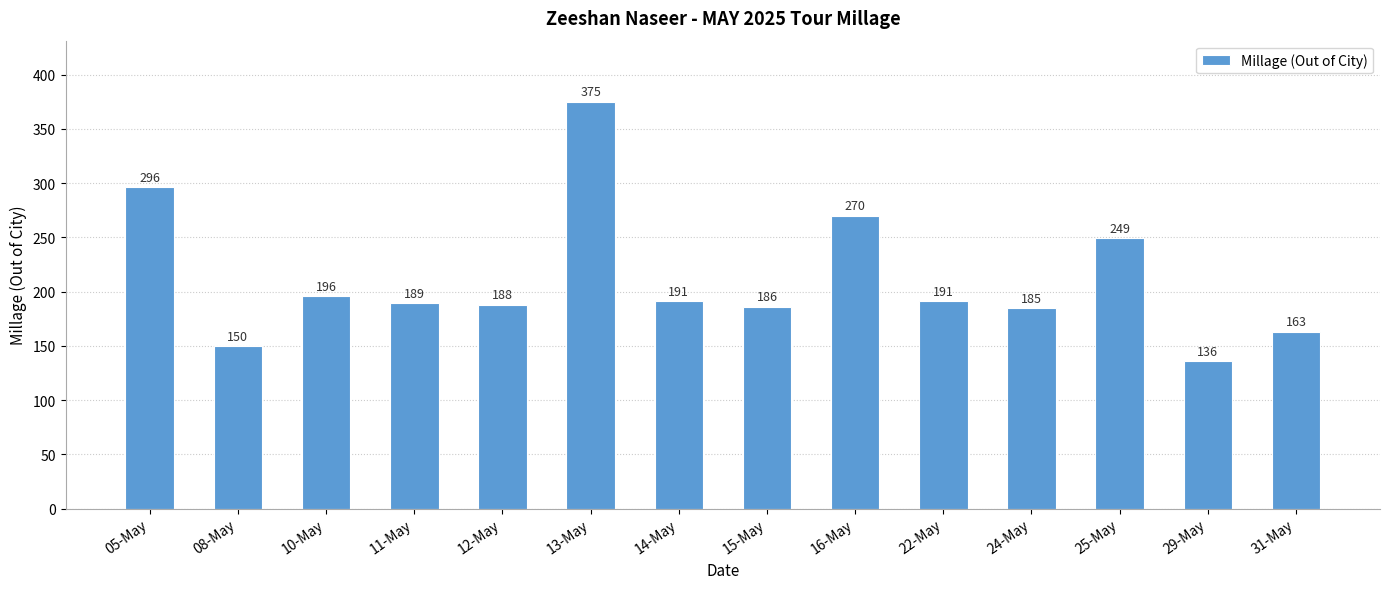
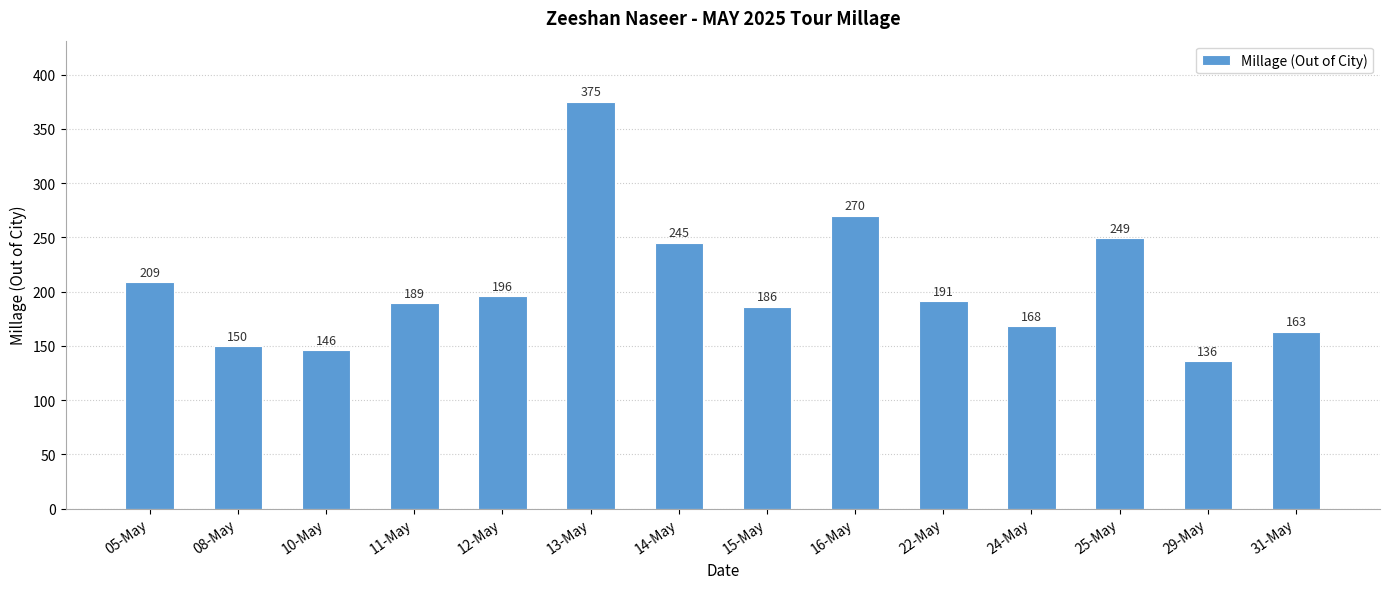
05-May: 296 -> 209
10-May: 196 -> 146
12-May: 188 -> 196
14-May: 191 -> 245
24-May: 185 -> 168
